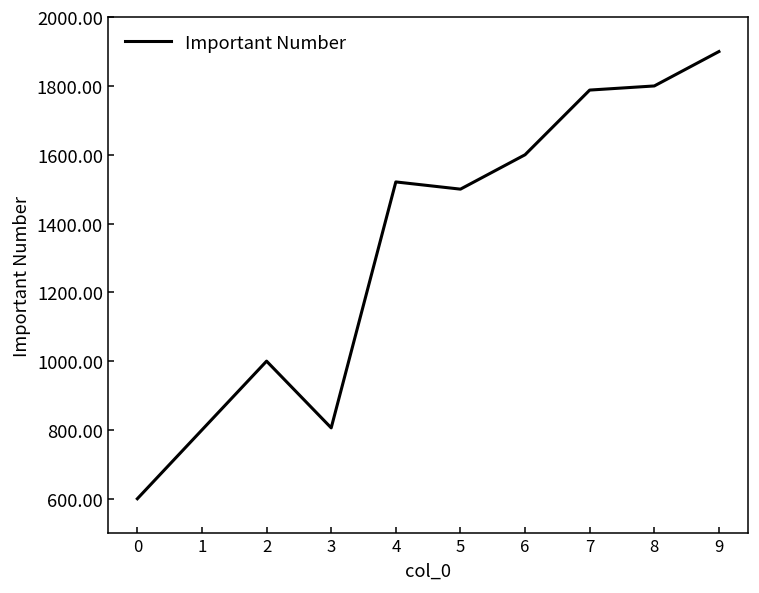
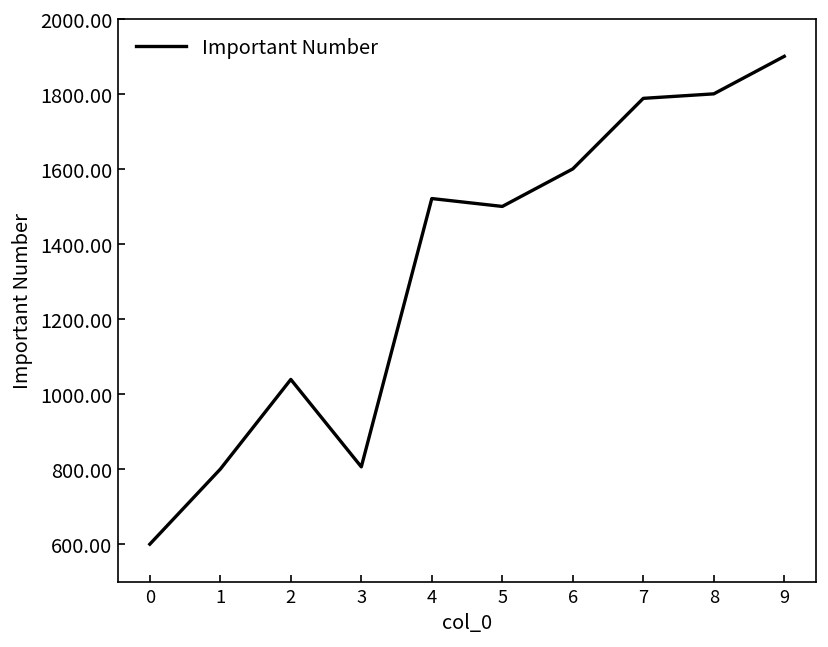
2: 1000 -> 1040
